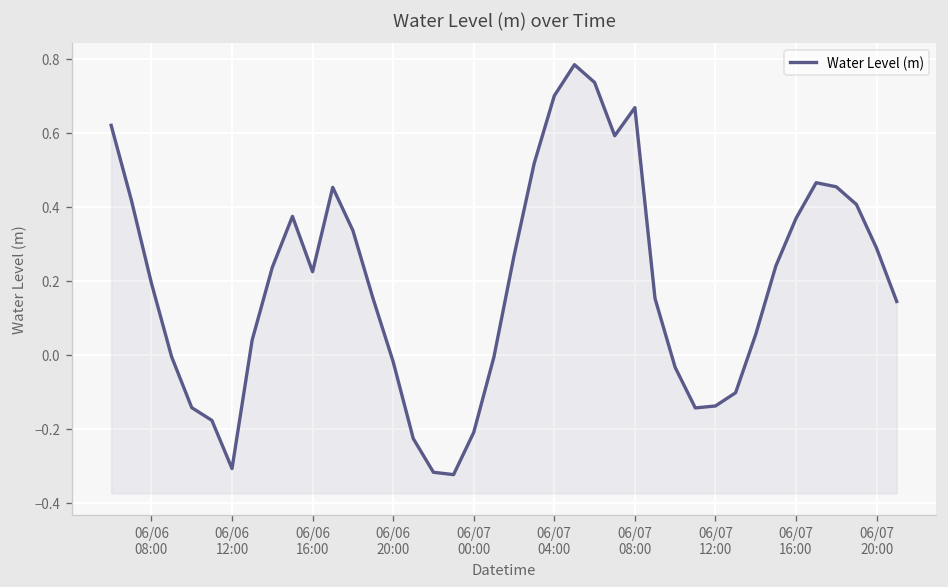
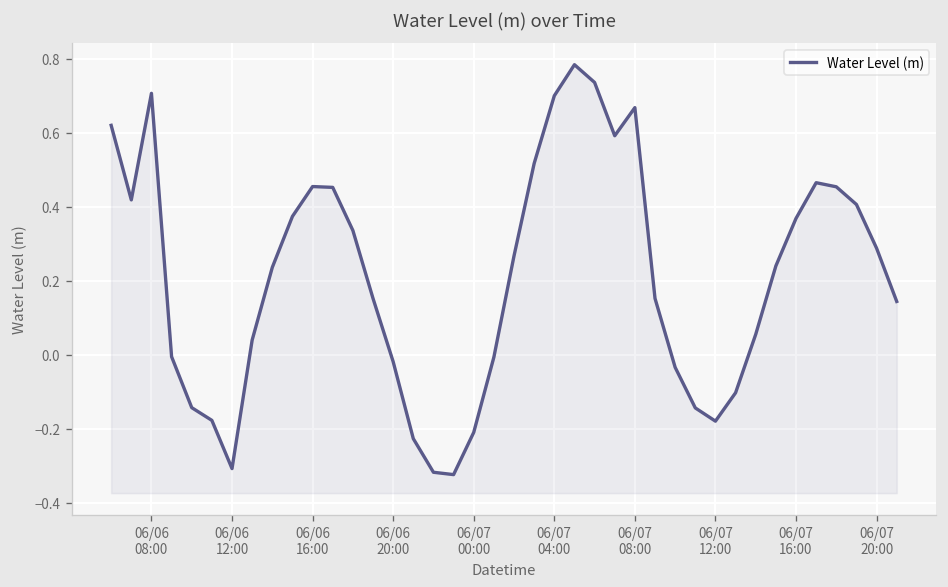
06/06 08:00: 0.19 -> 0.71
06/06 16:00: 0.22 -> 0.45
06/07 12:00: -0.14 -> -0.18
